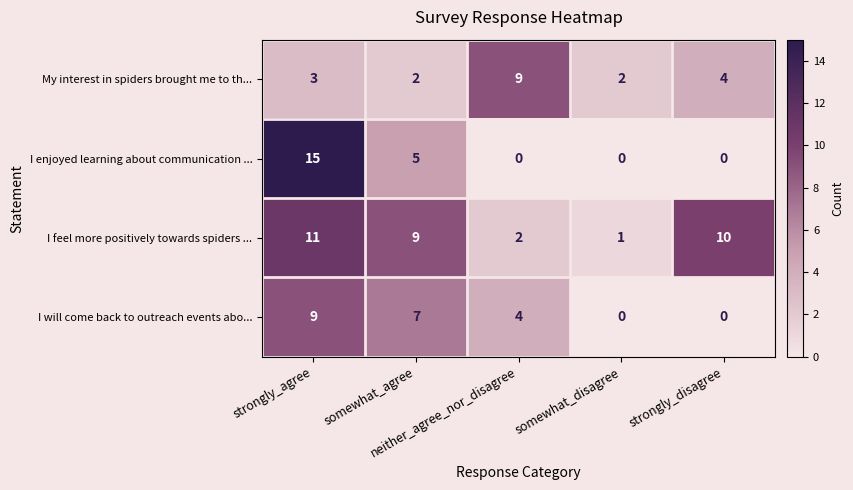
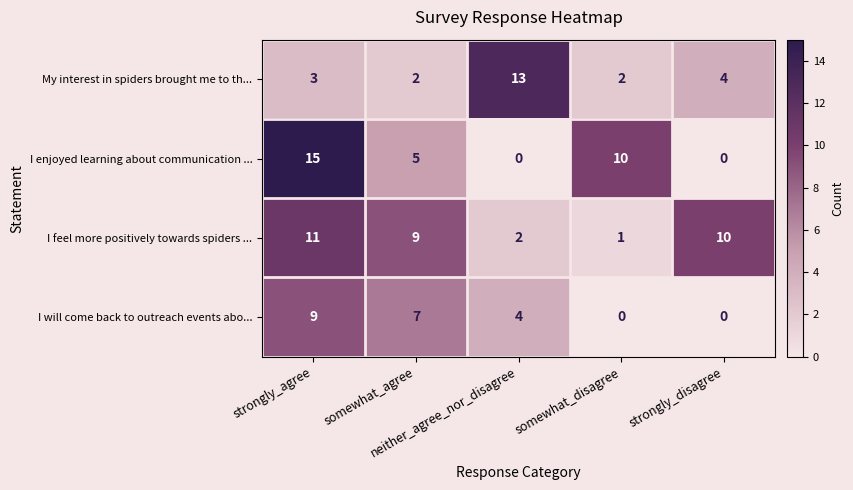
My interest in spiders brought me to th..., neither_agree_nor_disagree: 9 -> 13
I enjoyed learning about communication ..., somewhat_disagree: 0 -> 10
